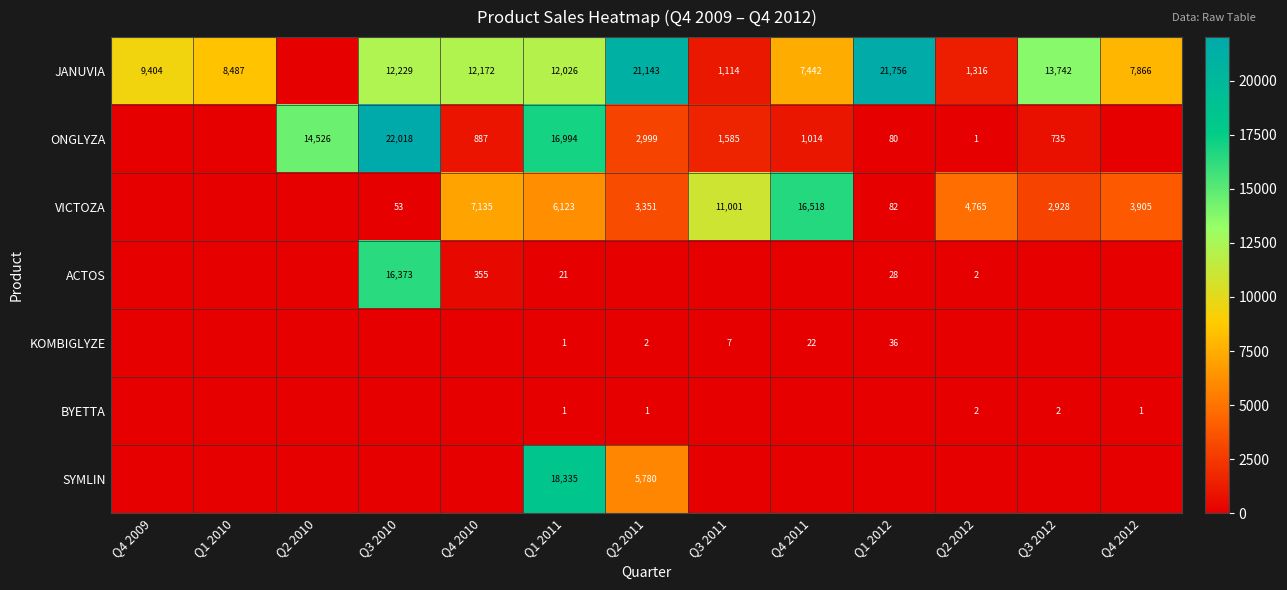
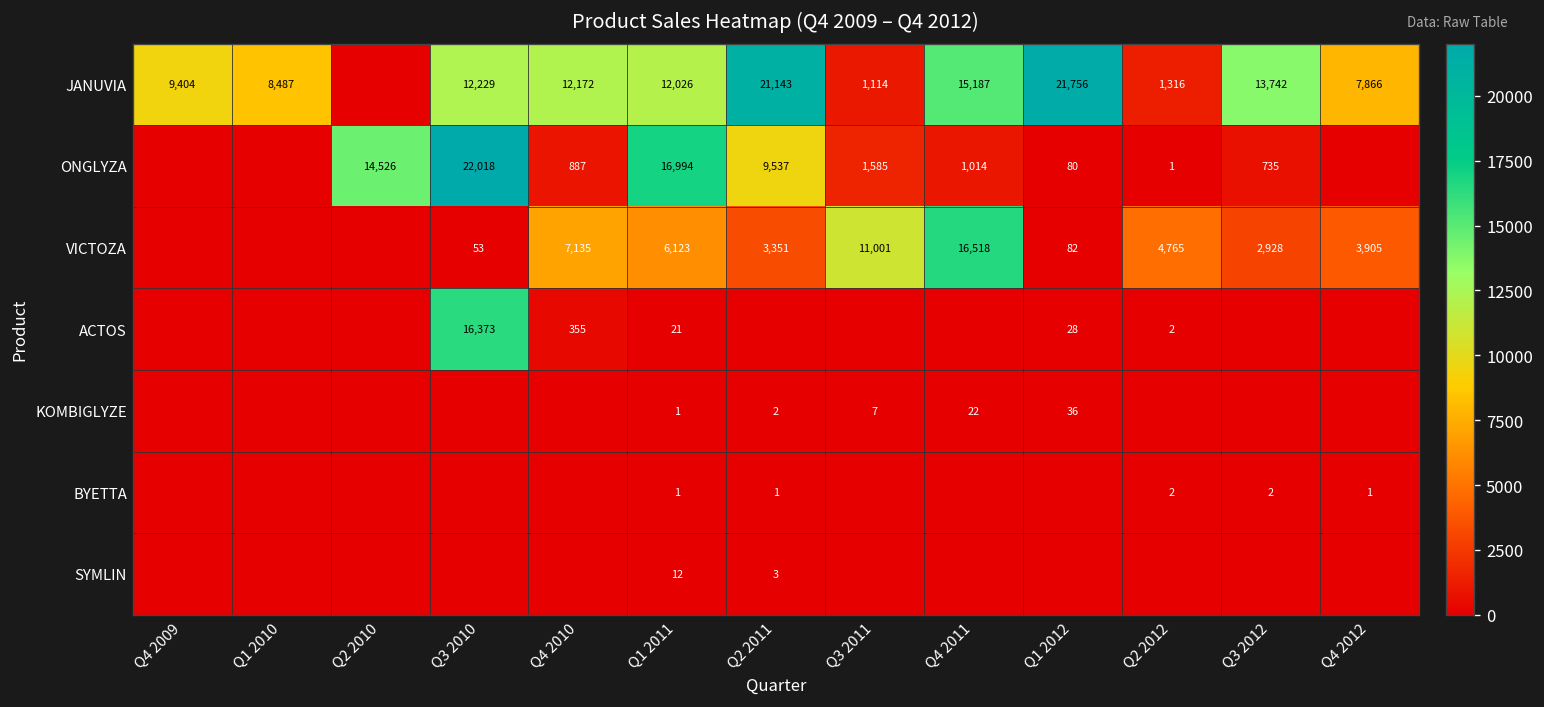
JANUVIA, Q4 2011: 7,442 -> 15,187
ONGLYZA, Q2 2011: 2,999 -> 9,537
SYMLIN, Q1 2011: 18,335 -> 12
SYMLIN, Q2 2011: 5,780 -> 3
